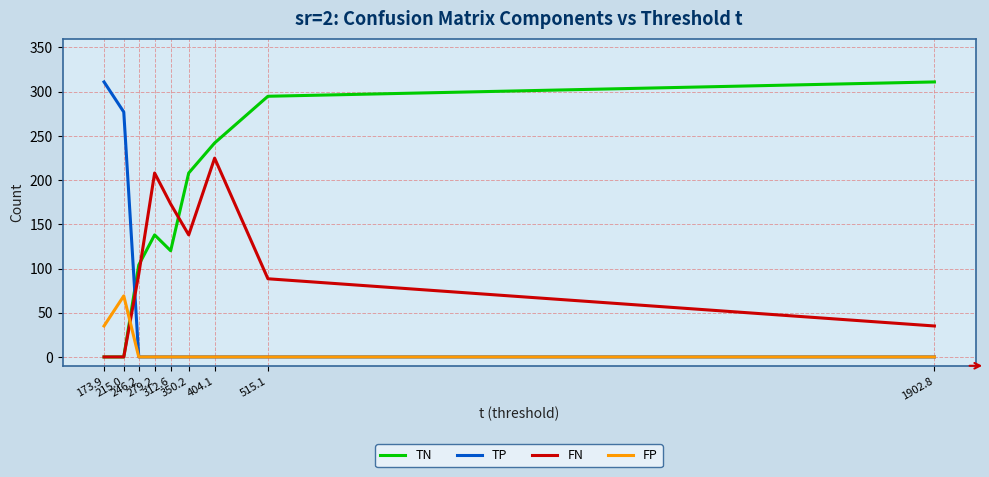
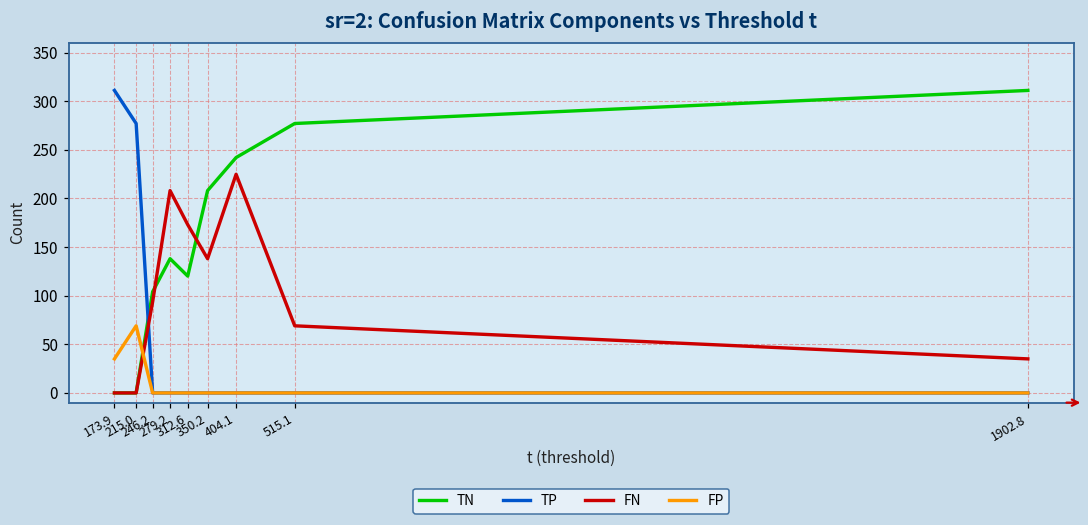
TN, 515.1: 290 -> 280
FN, 515.1: 90 -> 70
